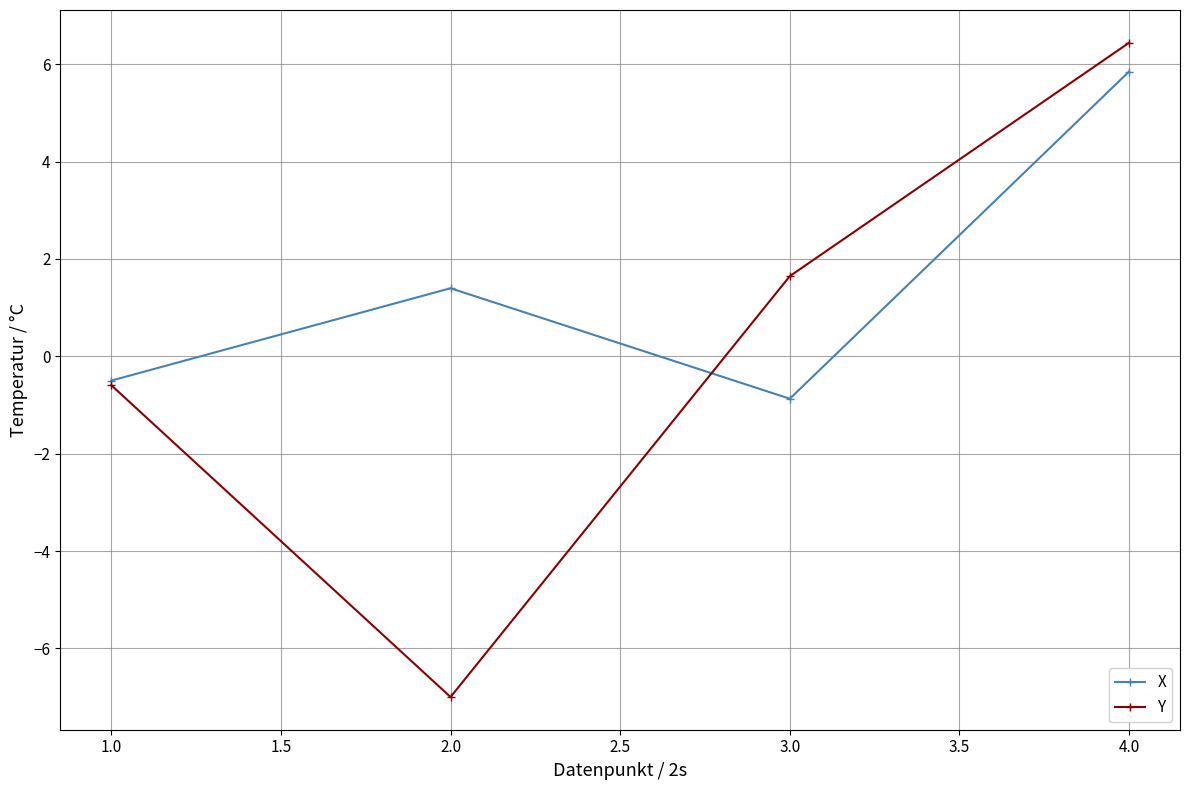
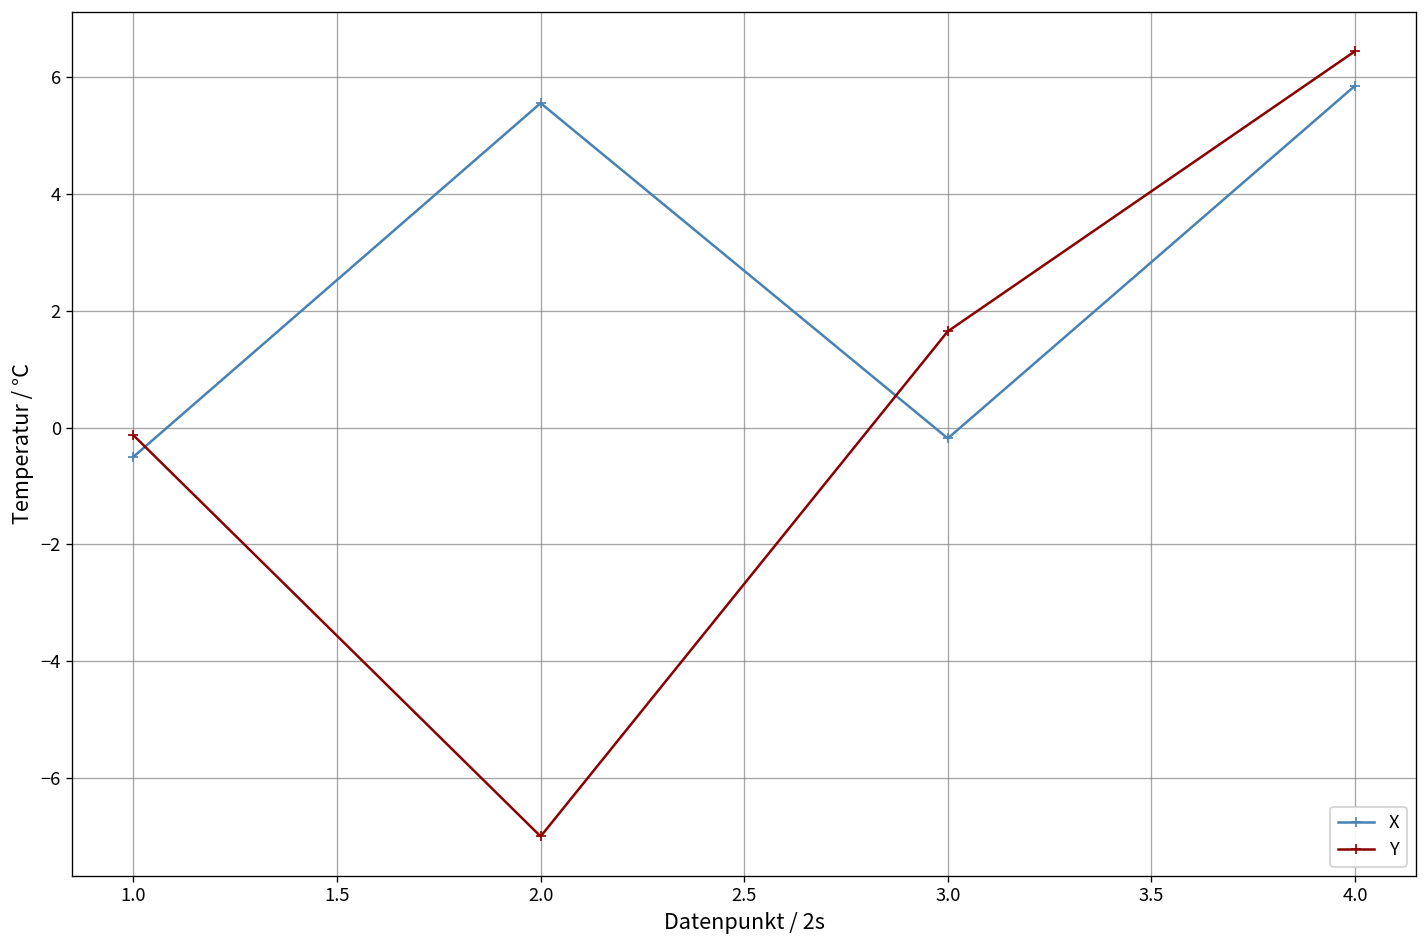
Y, 1.0: -0.6 -> -0.1
X, 2.0: 1.4 -> 5.6
X, 3.0: -0.9 -> -0.2
